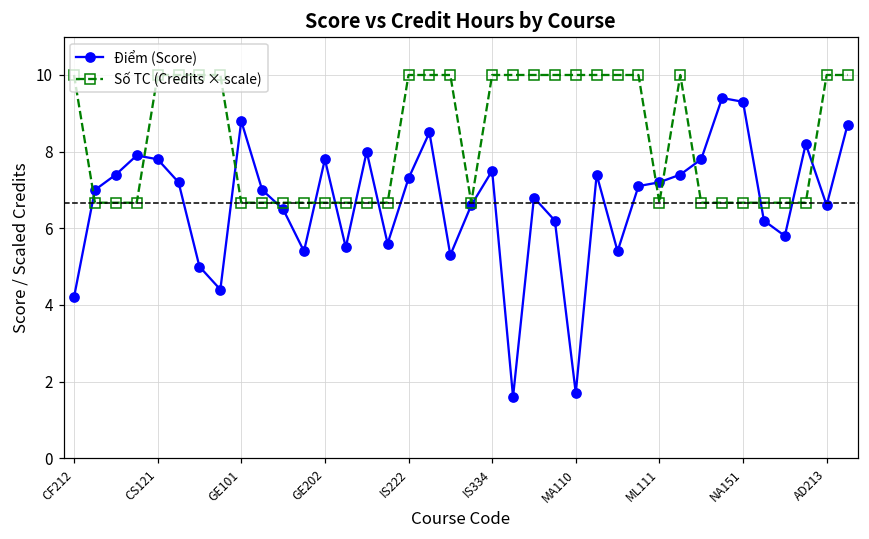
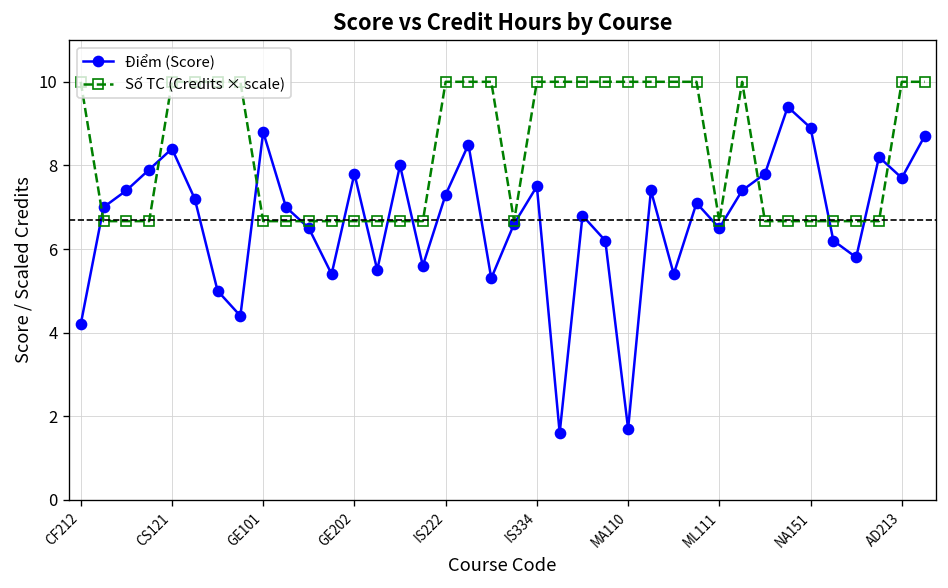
Điểm (Score), CS121: 7.8 -> 8.4
Điểm (Score), ML111: 7.2 -> 6.5
Điểm (Score), NA151: 9.3 -> 8.9
Điểm (Score), AD213: 6.6 -> 7.7
